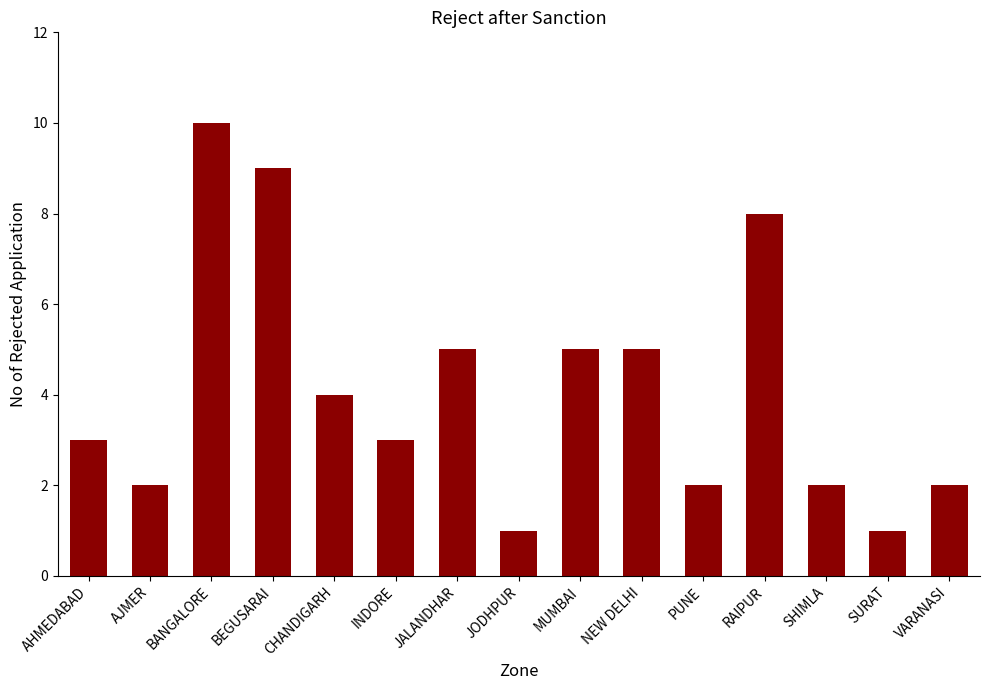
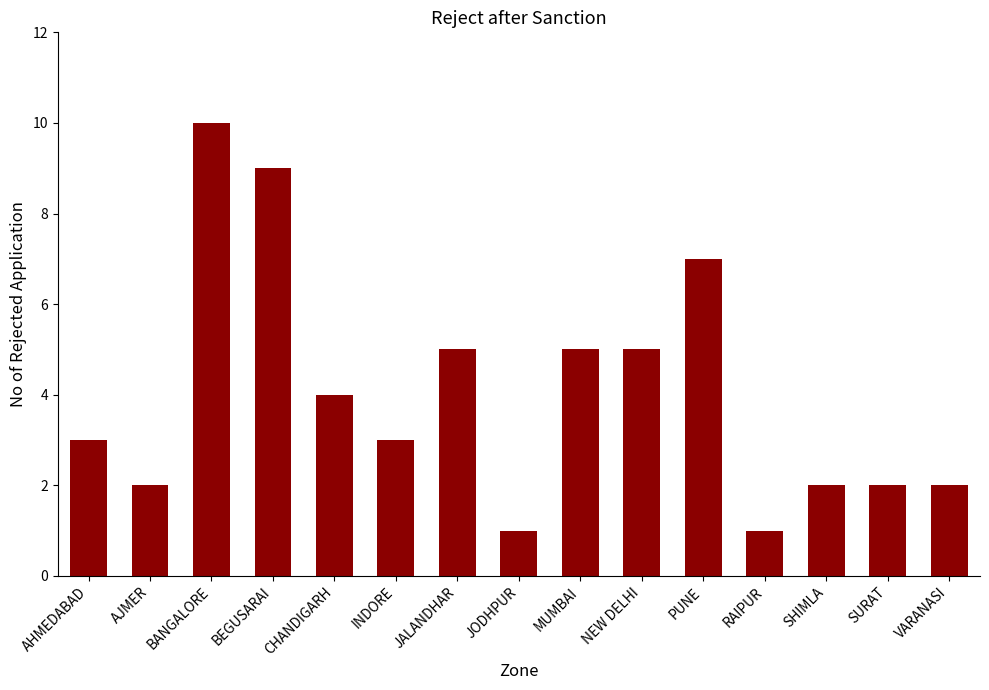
PUNE: 2 -> 7
RAIPUR: 8 -> 1
SURAT: 1 -> 2
